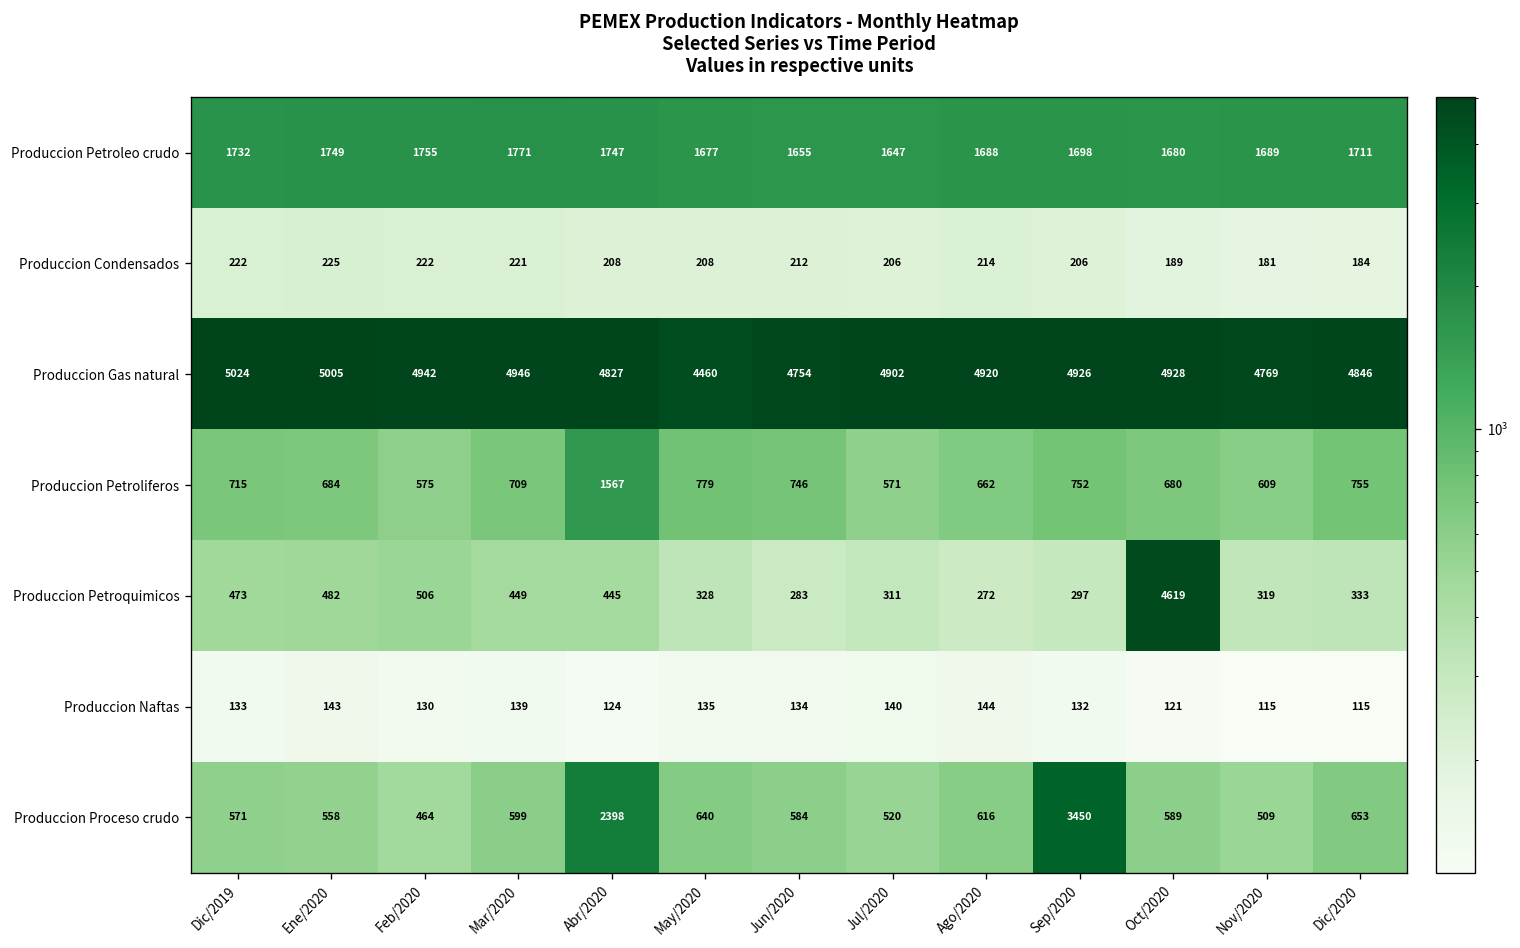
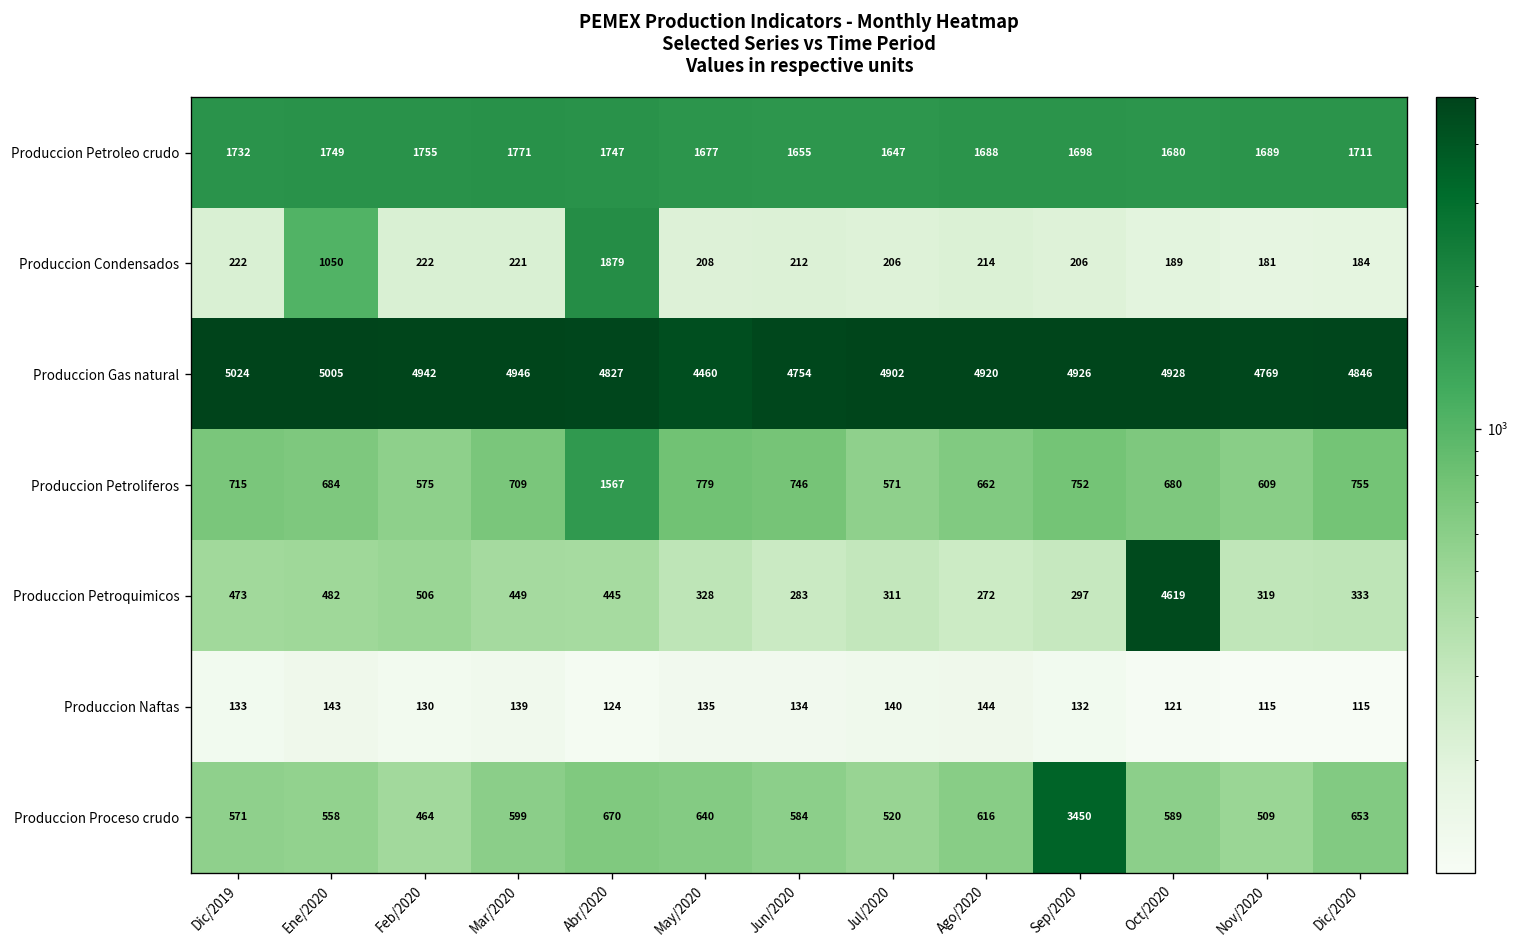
Produccion Condensados, Ene/2020: 225 -> 1050
Produccion Condensados, Abr/2020: 208 -> 1879
Produccion Proceso crudo, Abr/2020: 2398 -> 670
